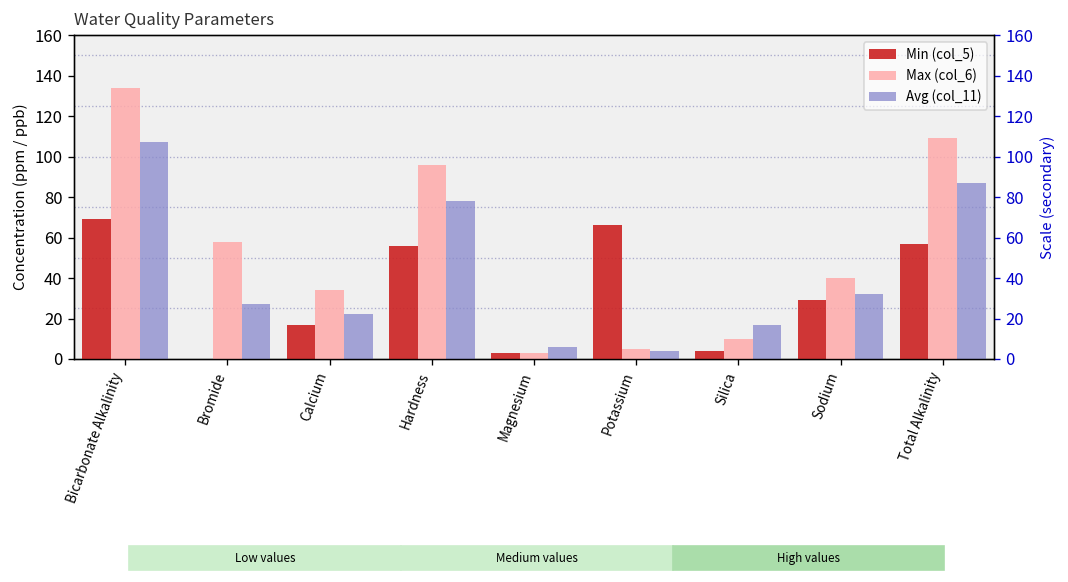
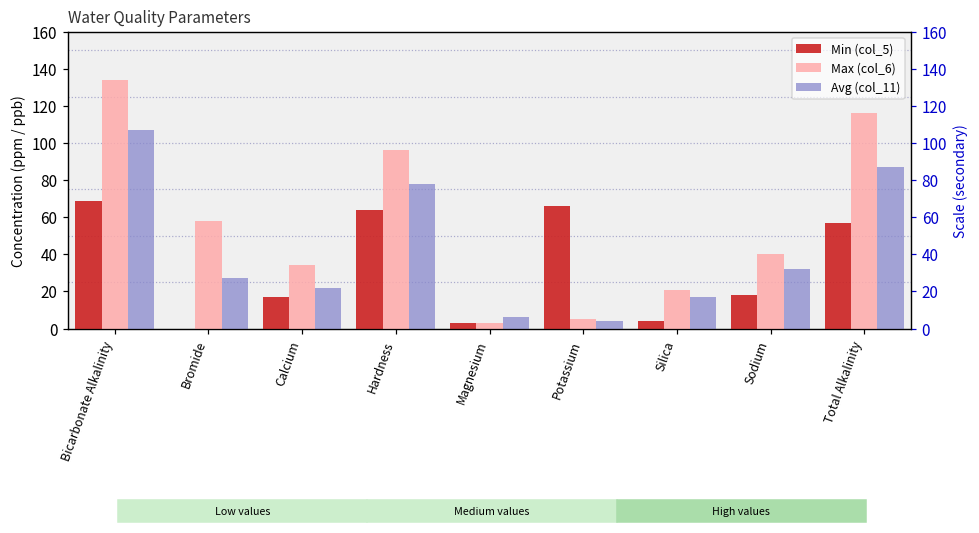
Min (col_5), Hardness: 56 -> 64
Max (col_6), Silica: 10 -> 21
Min (col_5), Sodium: 29 -> 18
Max (col_6), Total Alkalinity: 109 -> 116
